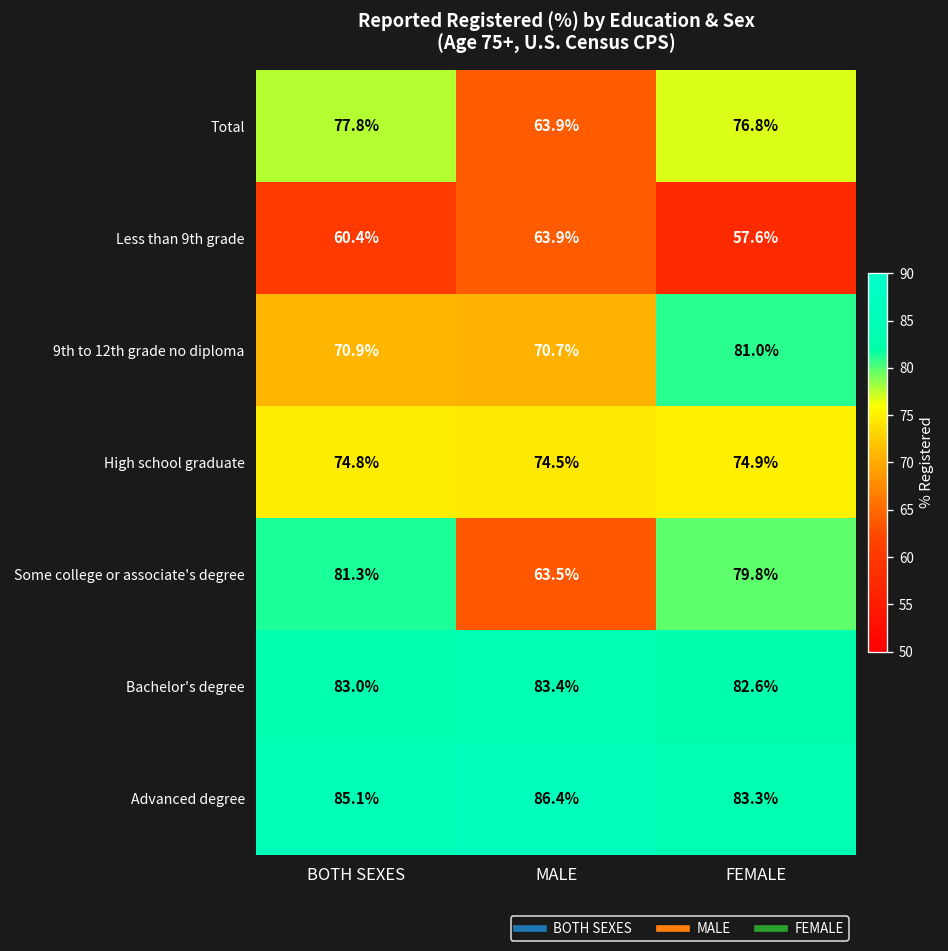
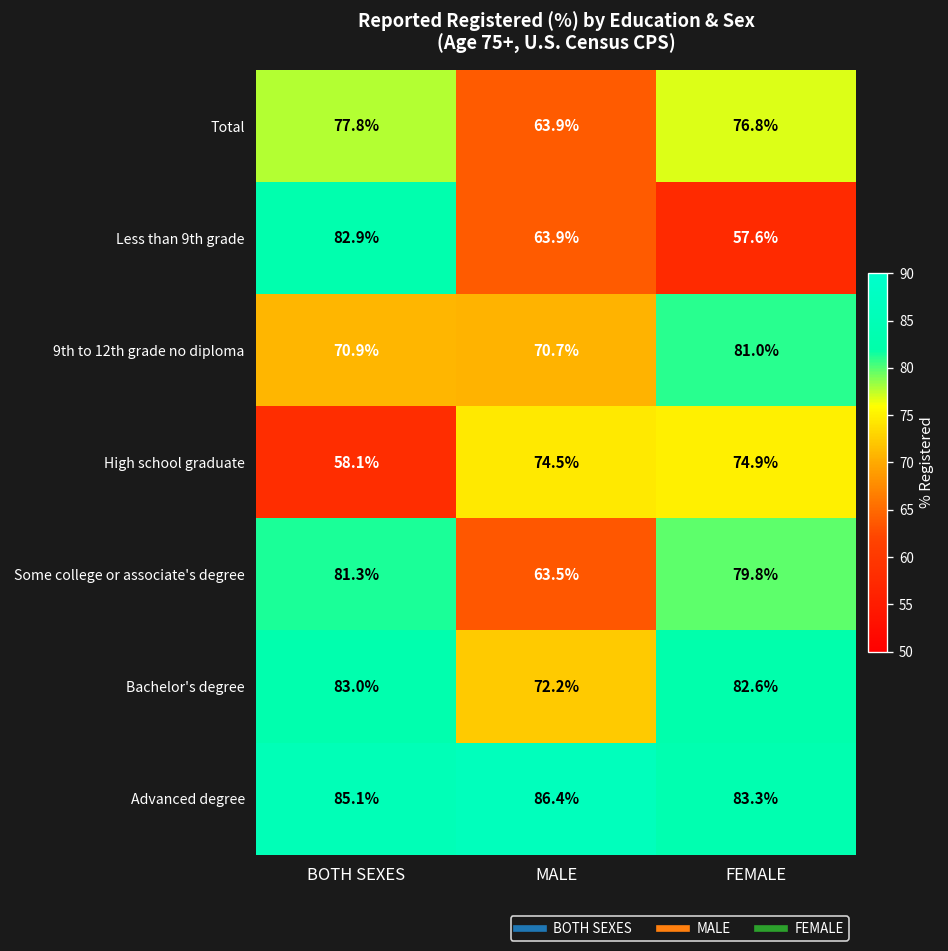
Less than 9th grade, BOTH SEXES: 60.4% -> 82.9%
High school graduate, BOTH SEXES: 74.8% -> 58.1%
Bachelor's degree, MALE: 83.4% -> 72.2%
